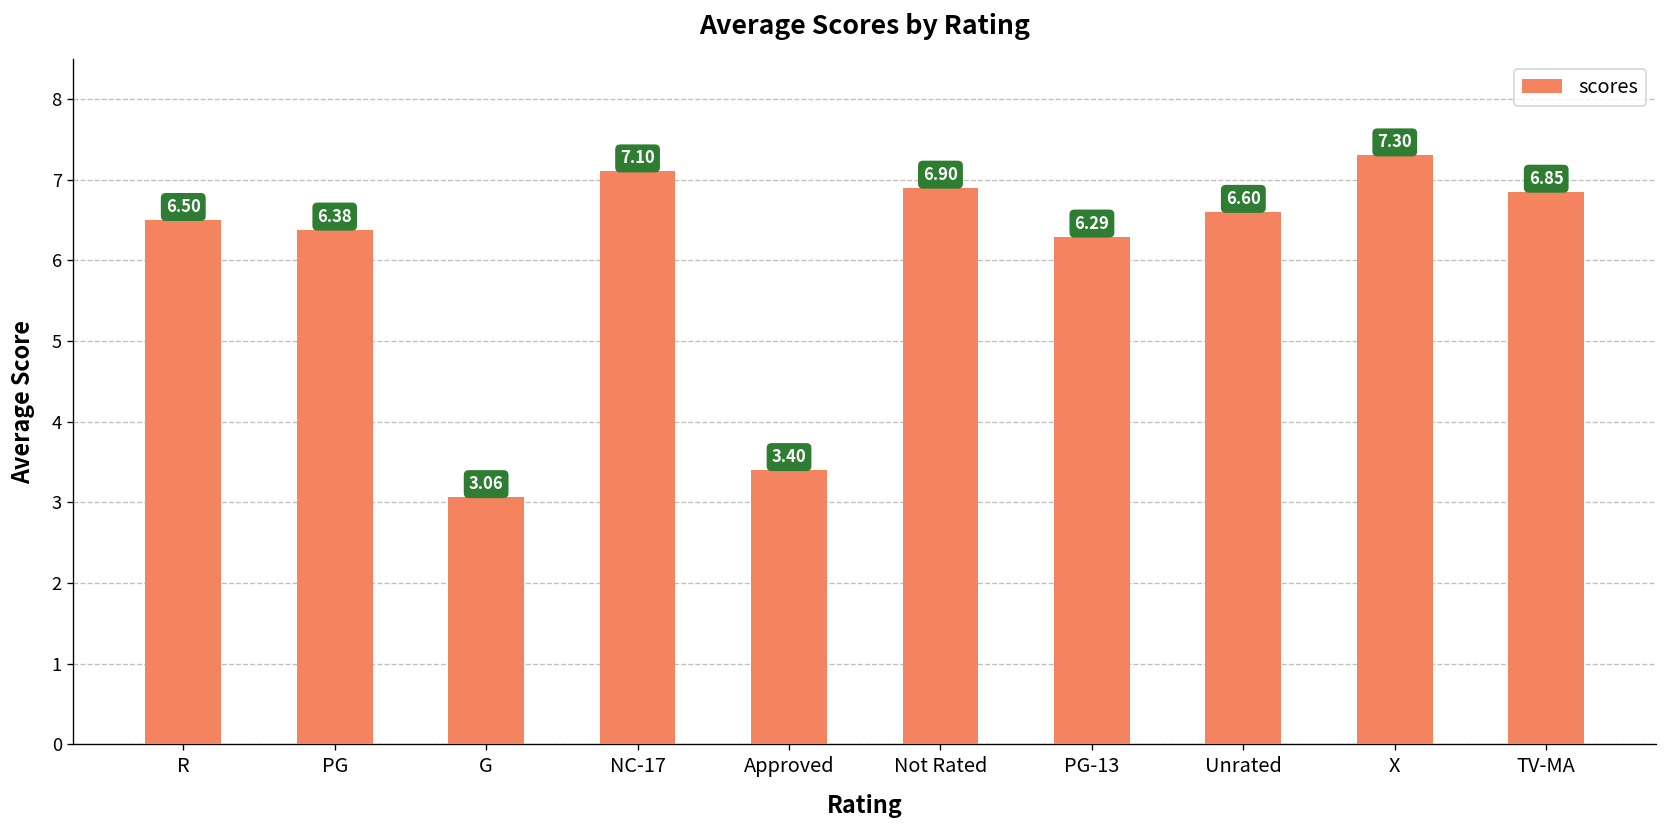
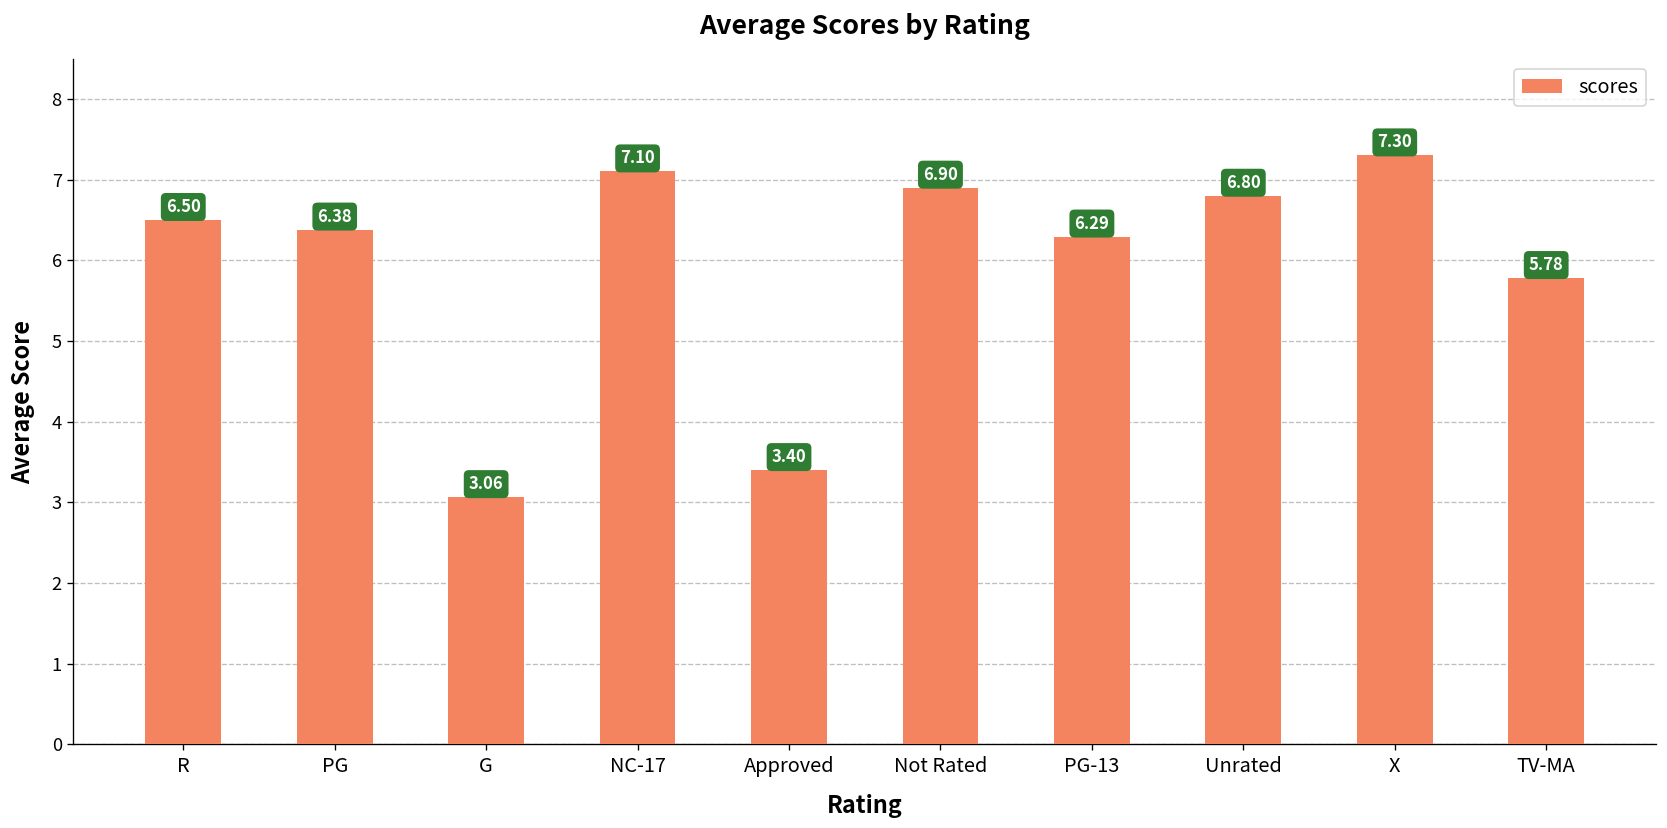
Unrated: 6.60 -> 6.80
TV-MA: 6.85 -> 5.78
